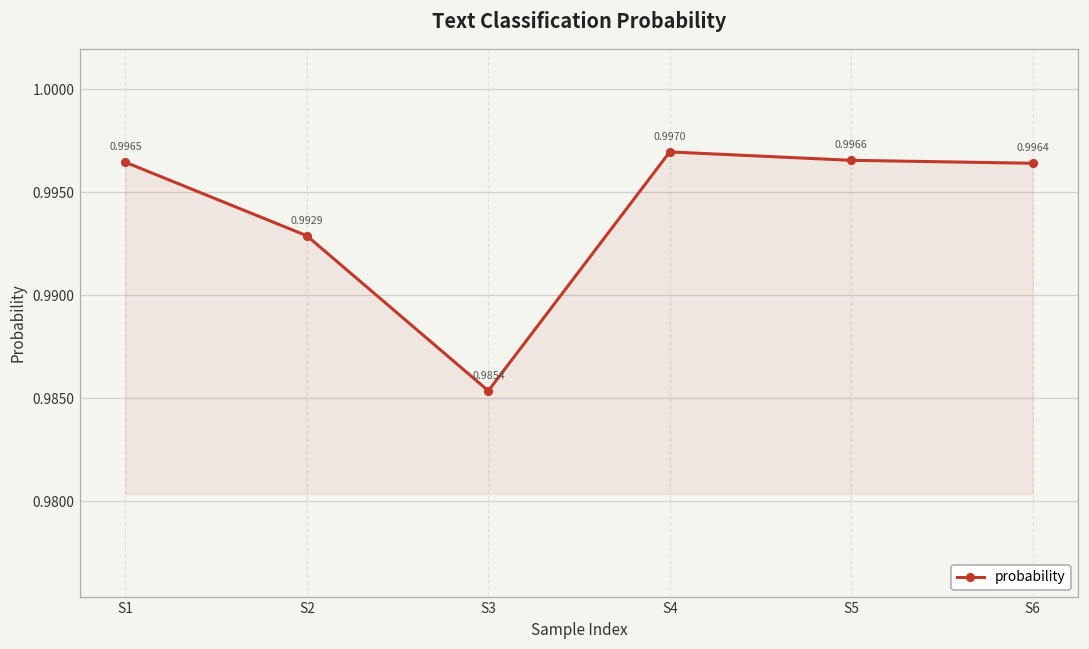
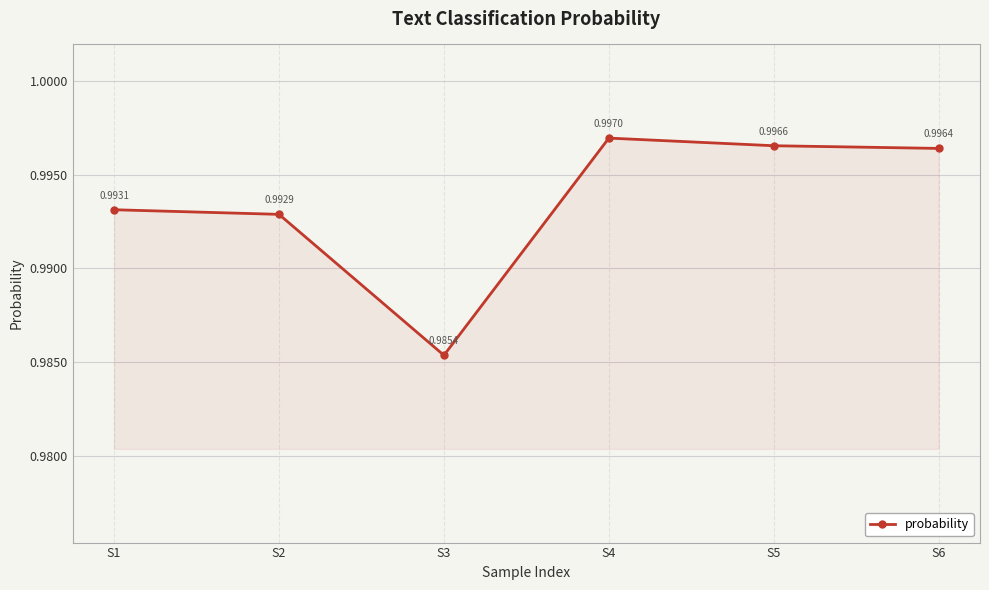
S1: 0.9965 -> 0.9931
